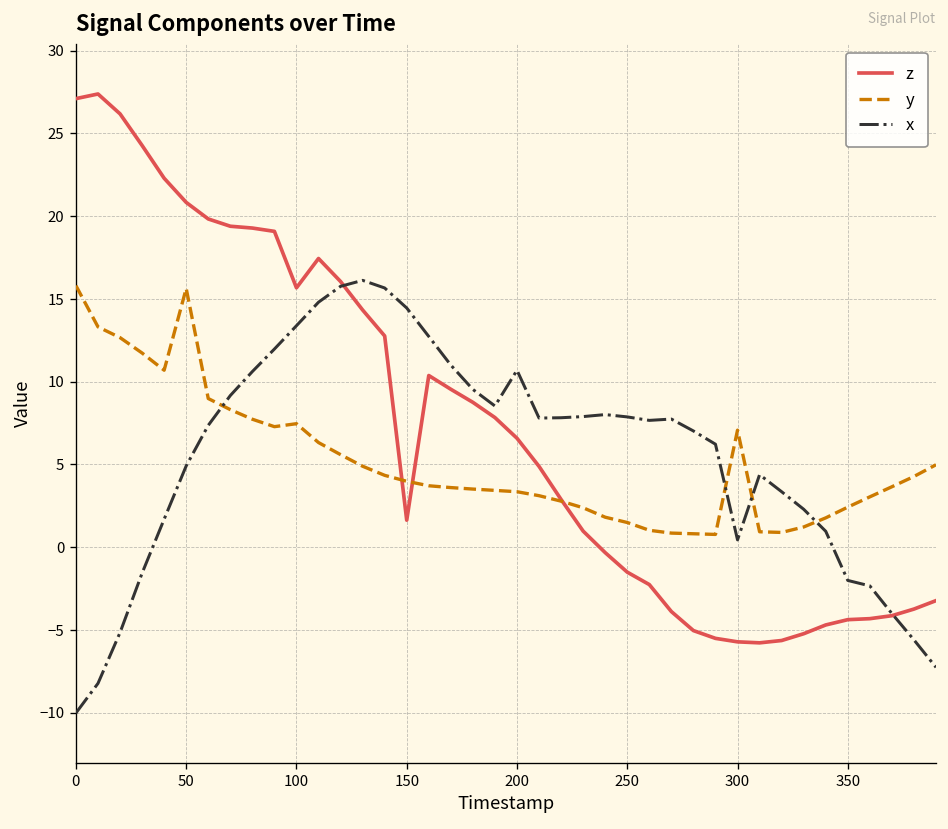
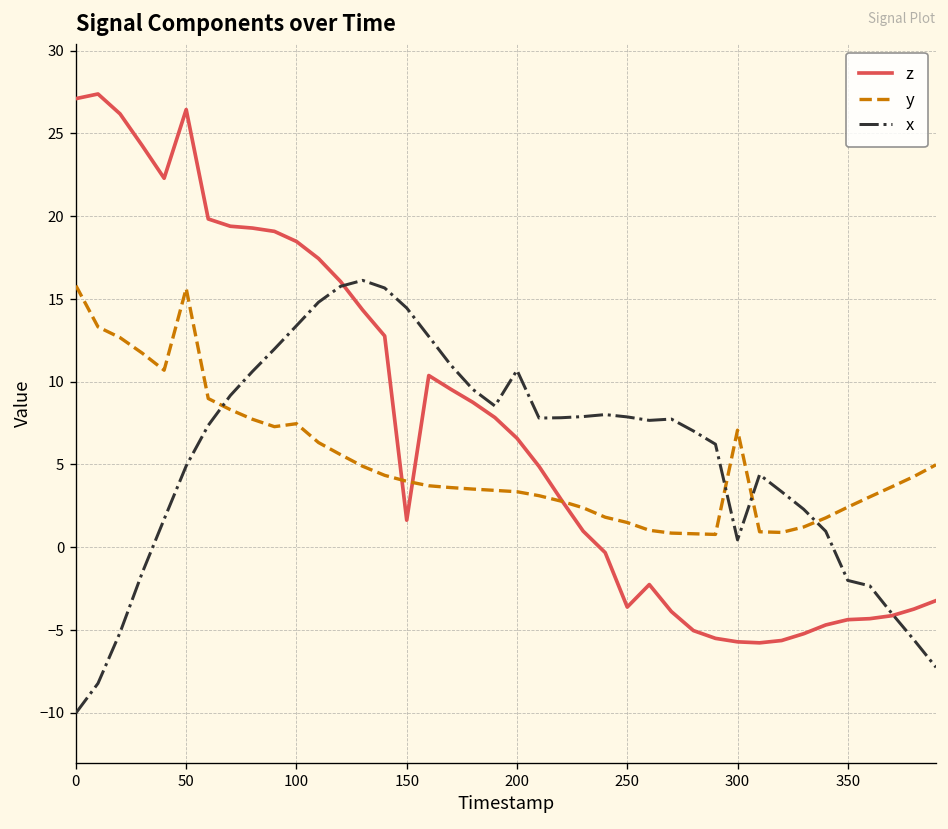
z, 50: 20.8 -> 26.4
z, 100: 15.7 -> 18.5
z, 250: -1.5 -> -3.6
